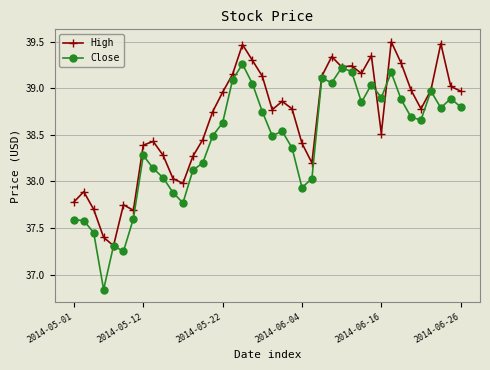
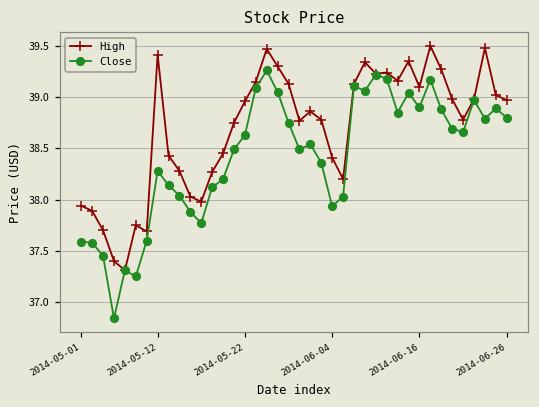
High, 2014-05-01: 37.8 -> 37.9
High, 2014-05-12: 38.4 -> 39.4
High, 2014-06-16: 38.5 -> 39.1
